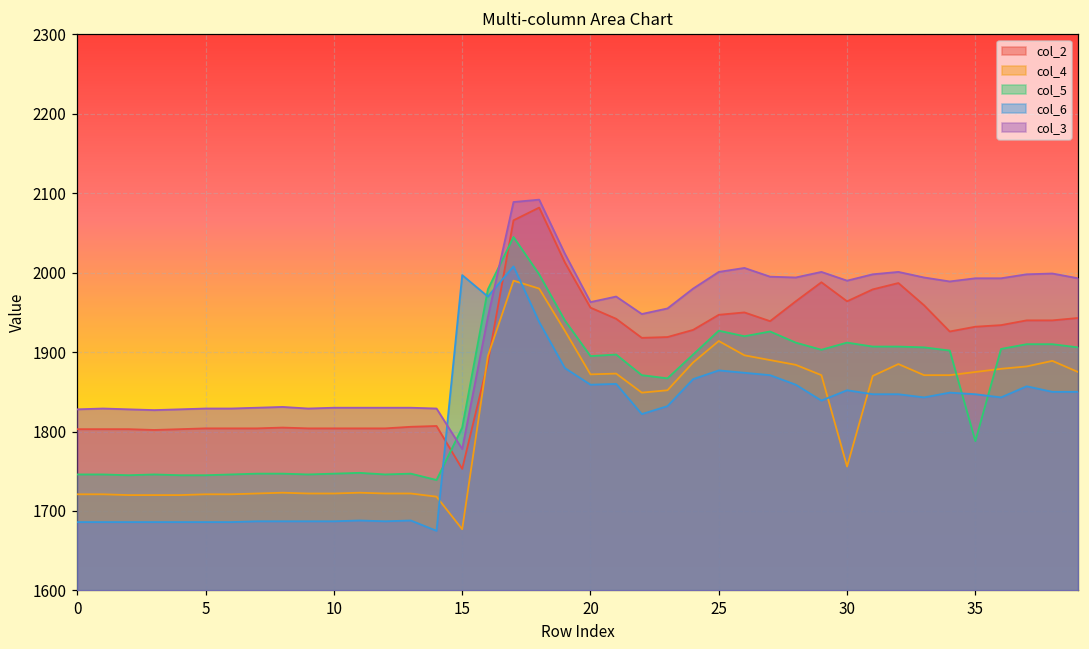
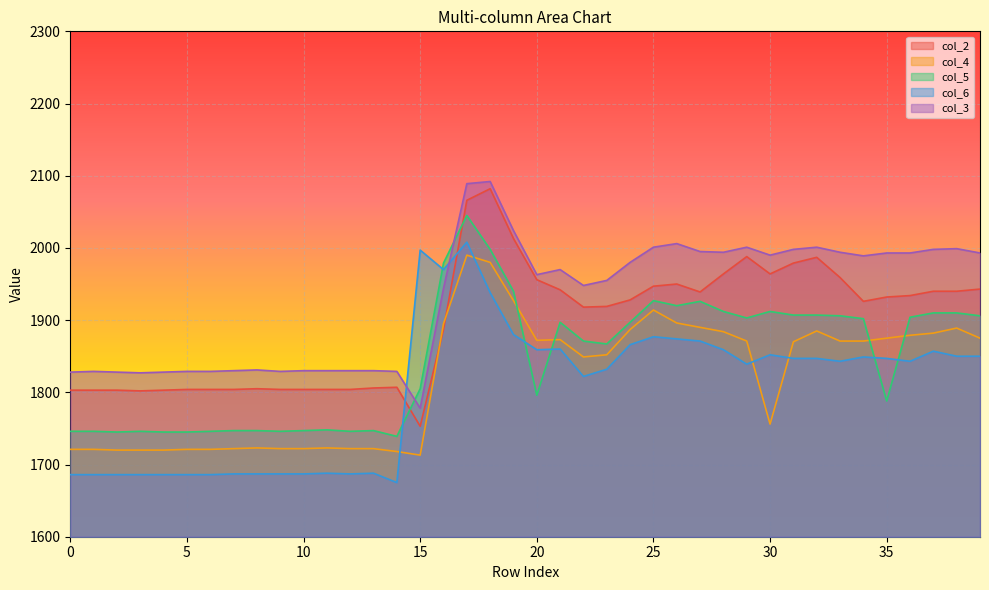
col_4, 15: 1680 -> 1710
col_5, 20: 1900 -> 1800
